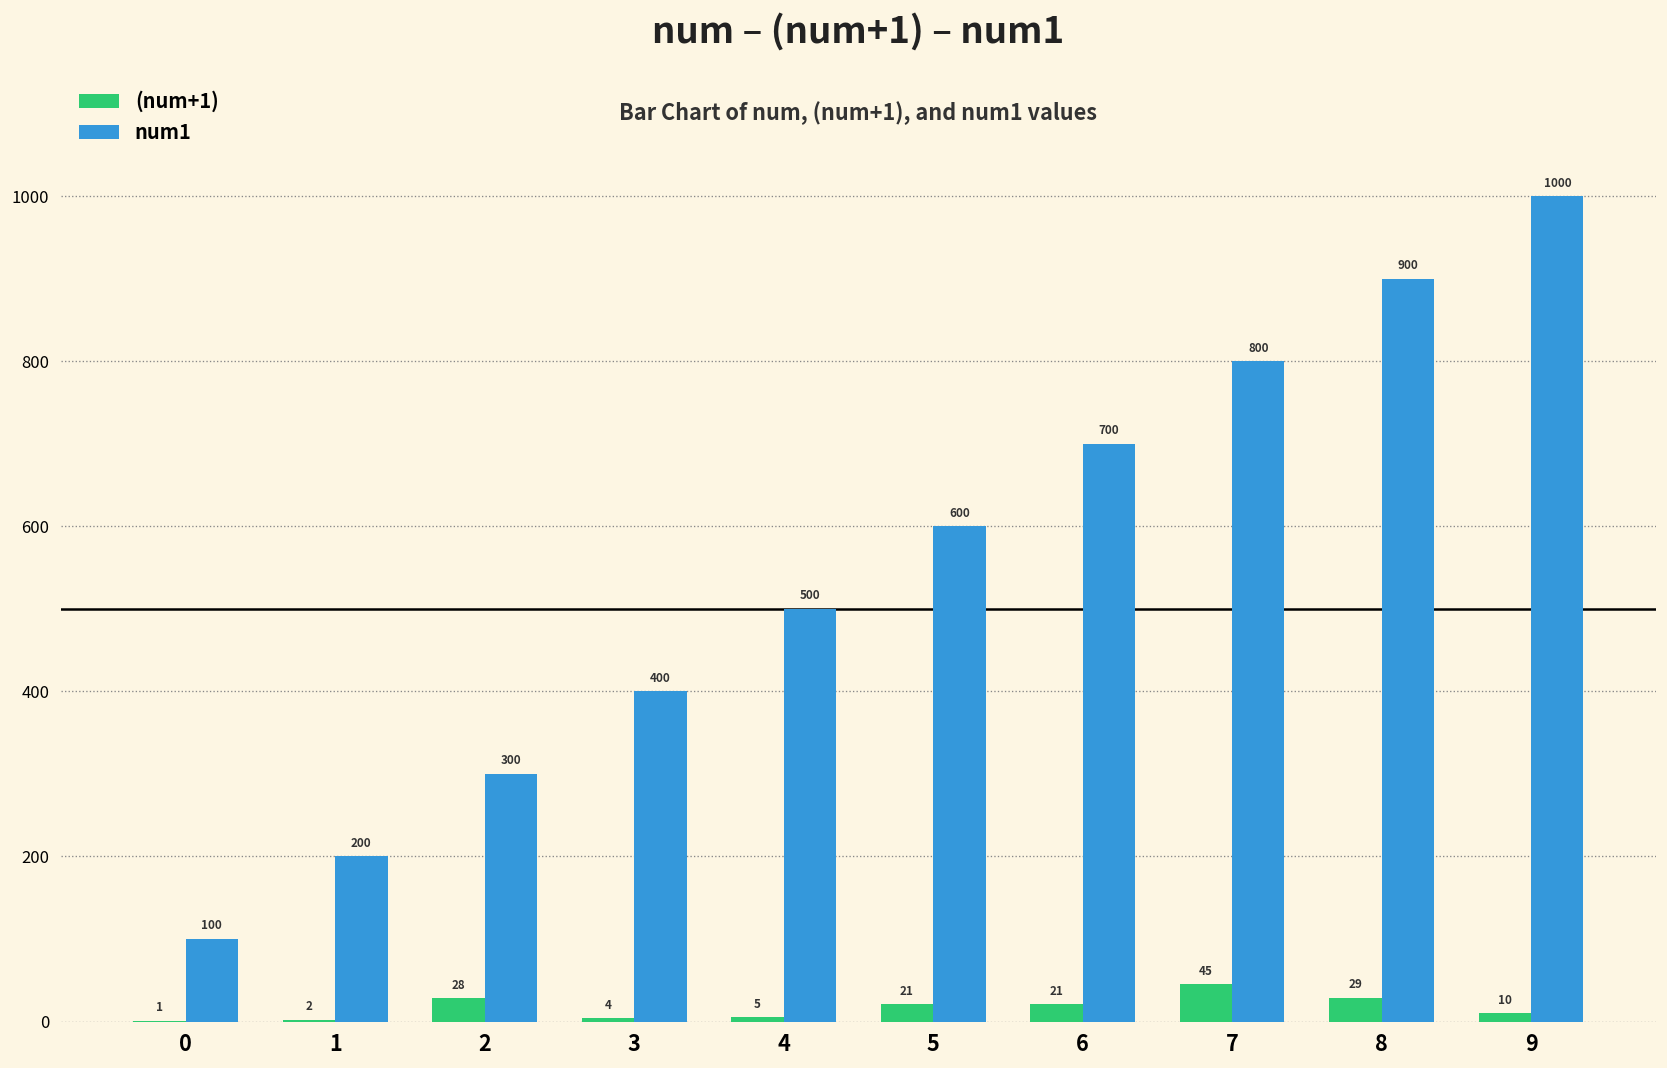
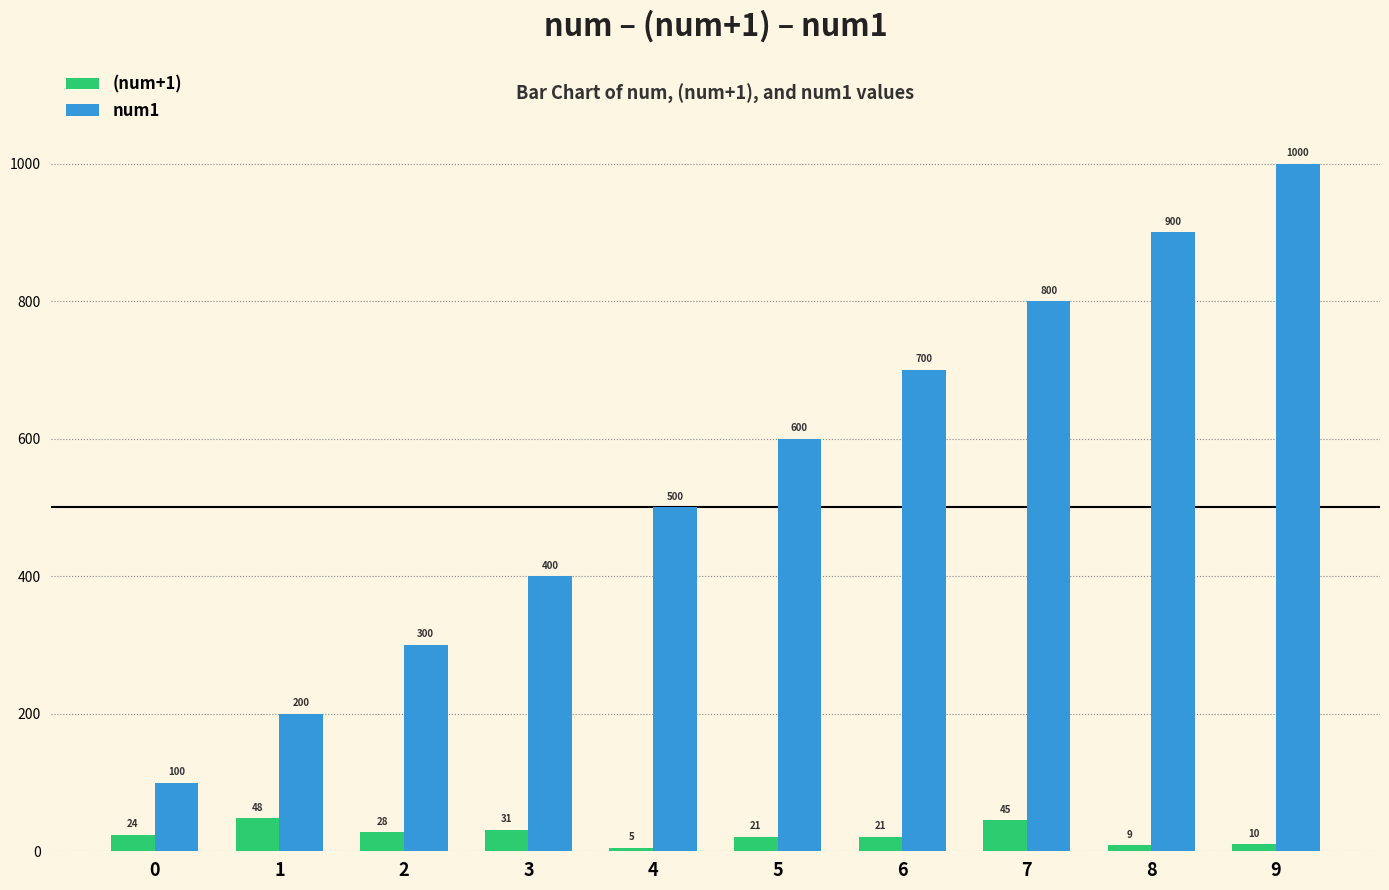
(num+1), 0: 1 -> 24
(num+1), 1: 2 -> 48
(num+1), 3: 4 -> 31
(num+1), 8: 29 -> 9
